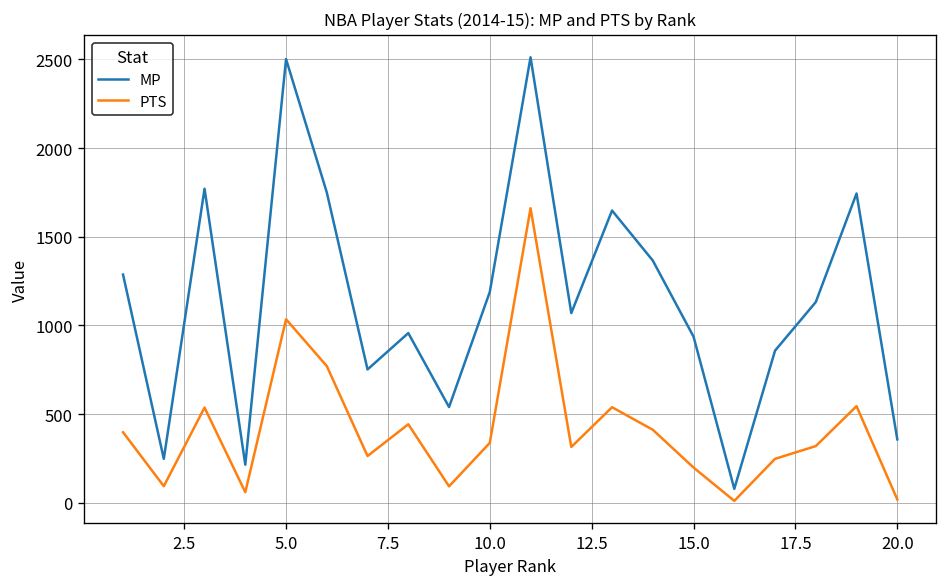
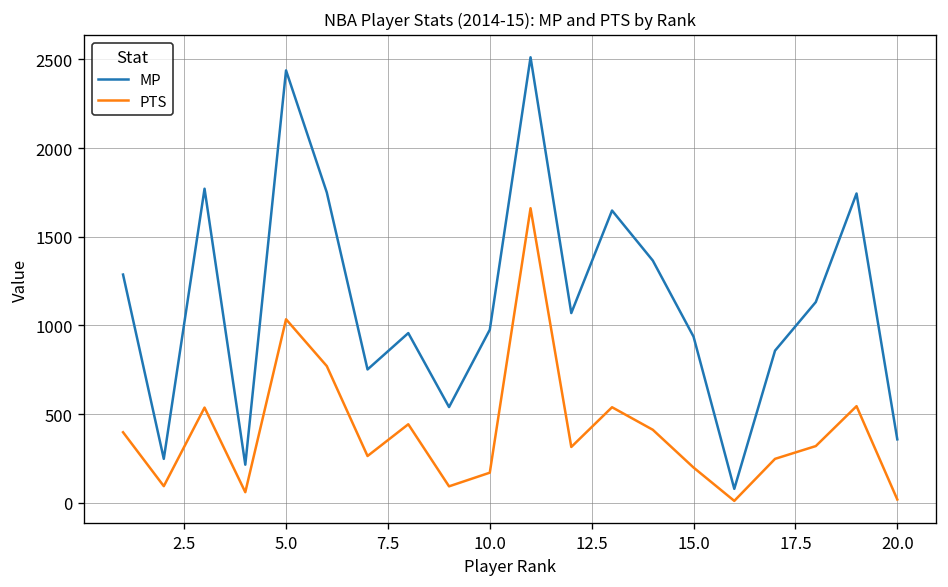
MP, 5.0: 2500 -> 2440
MP, 10.0: 1190 -> 980
PTS, 10.0: 340 -> 170
